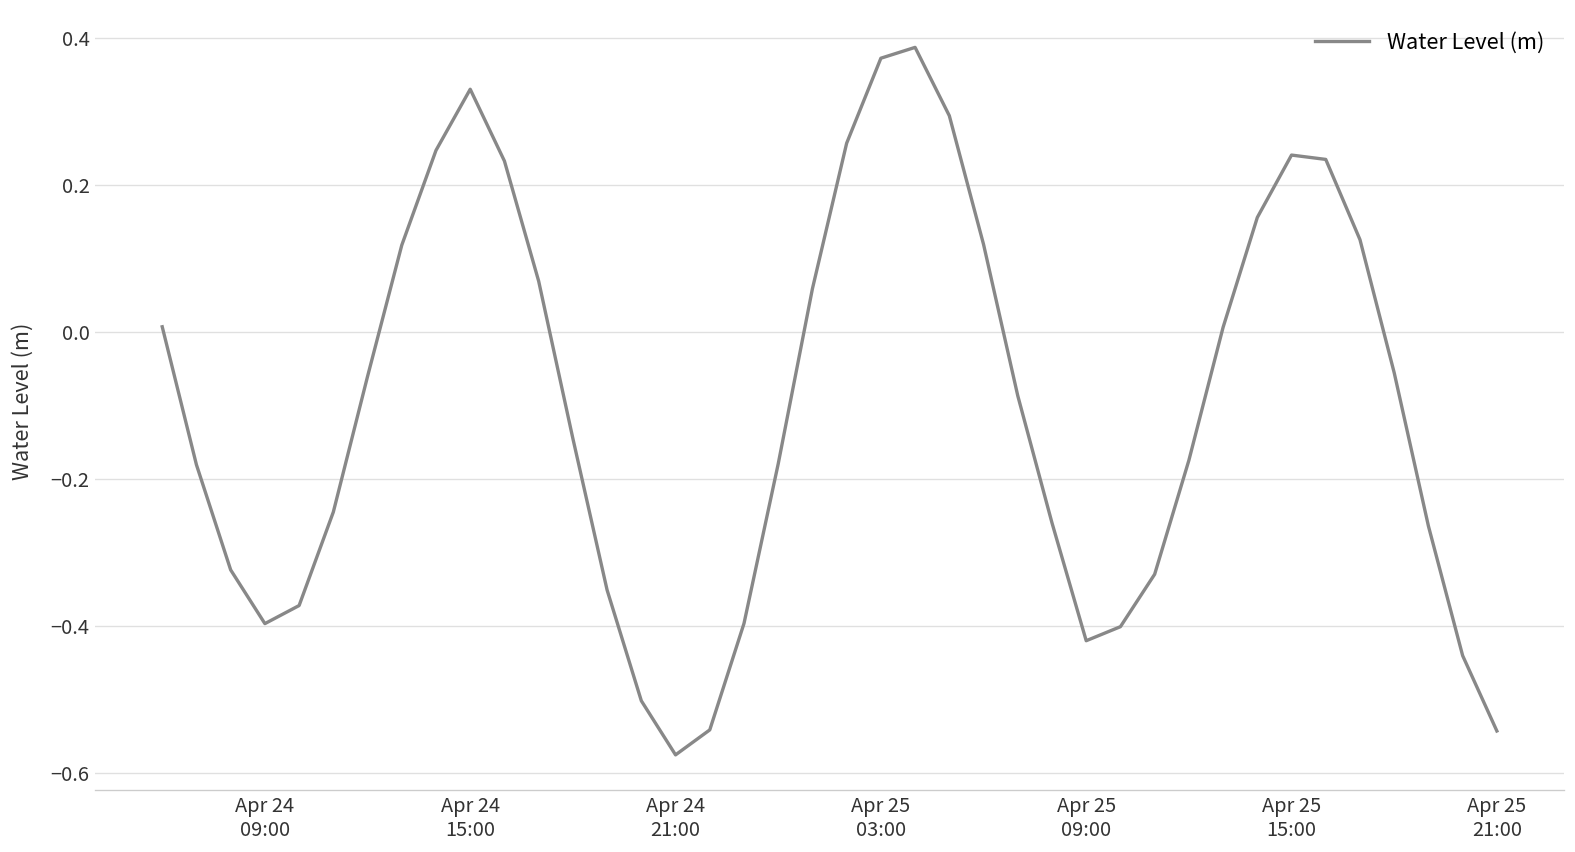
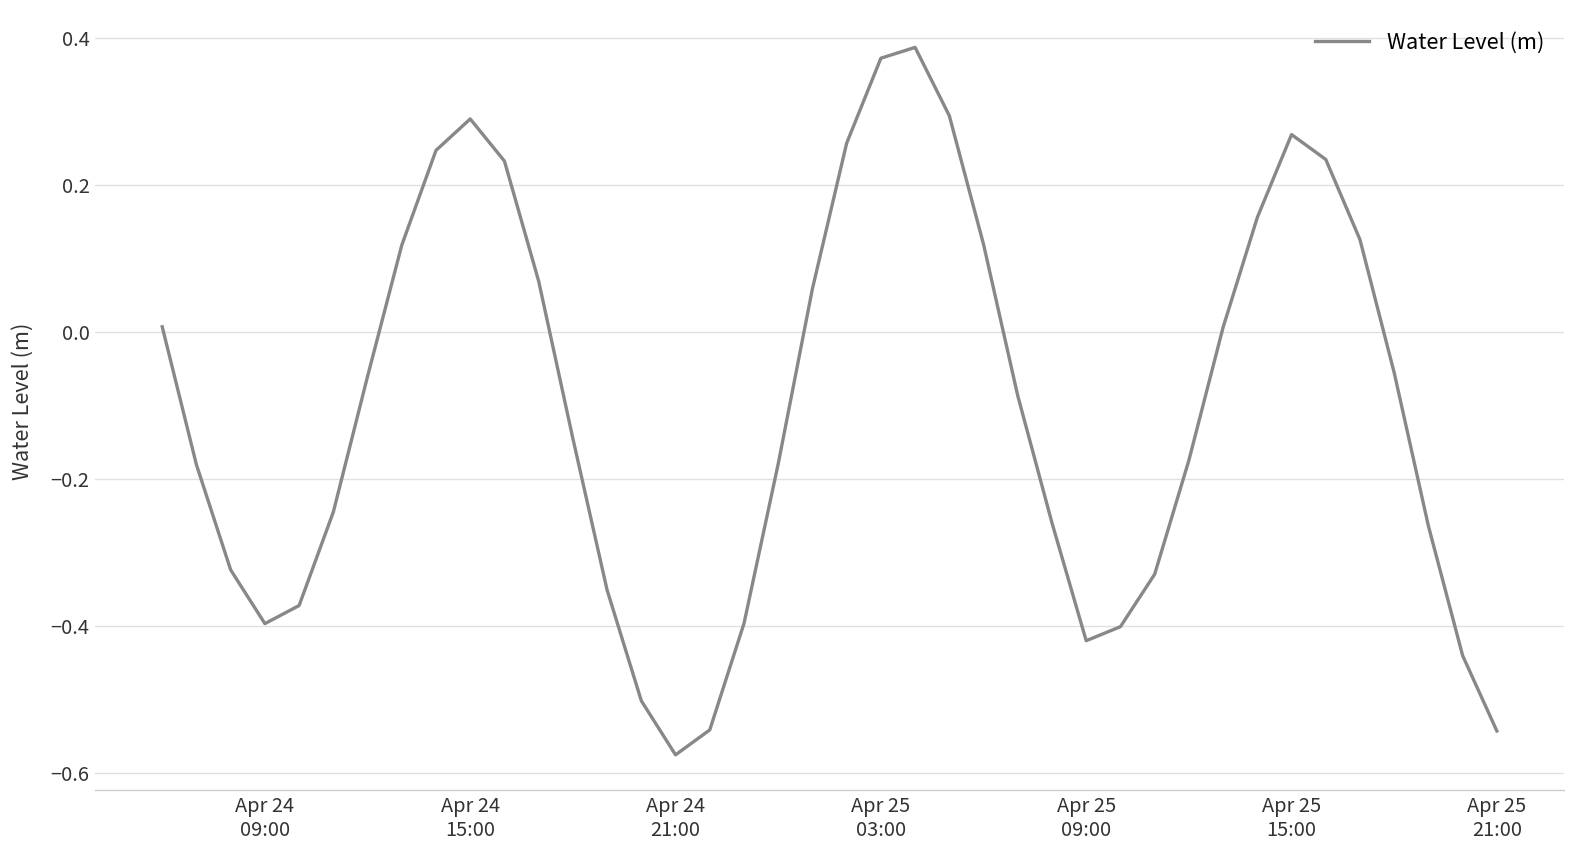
Apr 24 15:00: 0.33 -> 0.29
Apr 25 15:00: 0.24 -> 0.27
